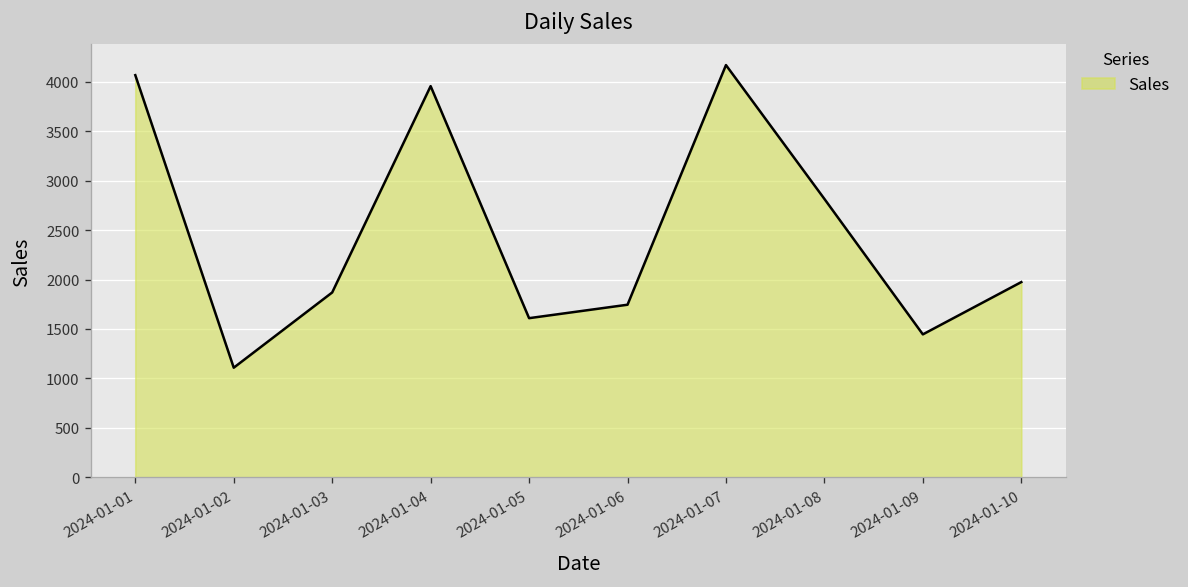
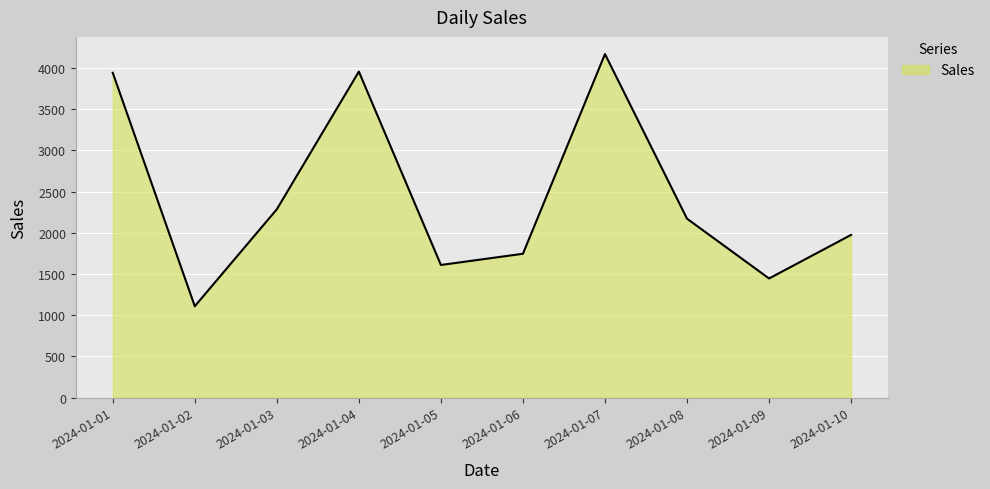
2024-01-01: 4100 -> 3900
2024-01-03: 1900 -> 2300
2024-01-08: 2800 -> 2200
